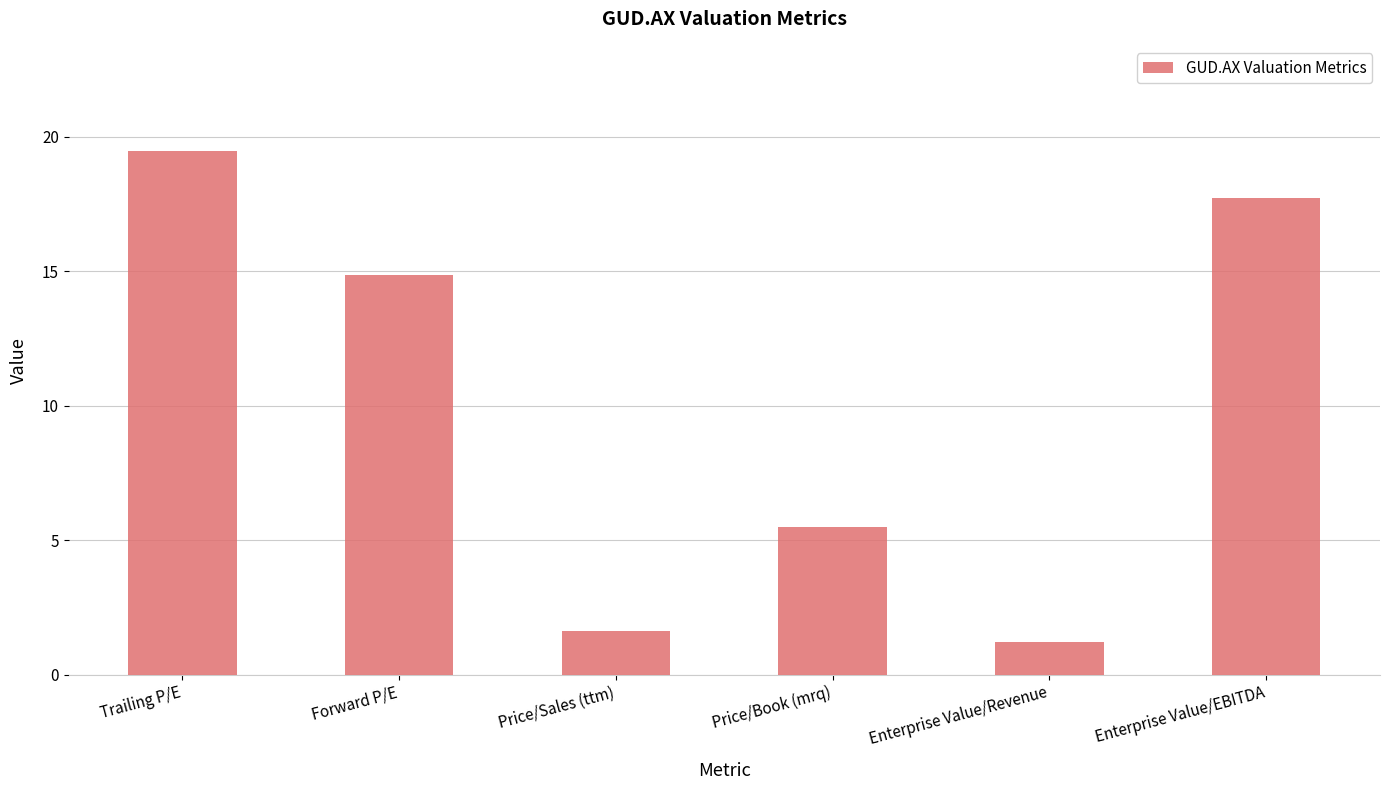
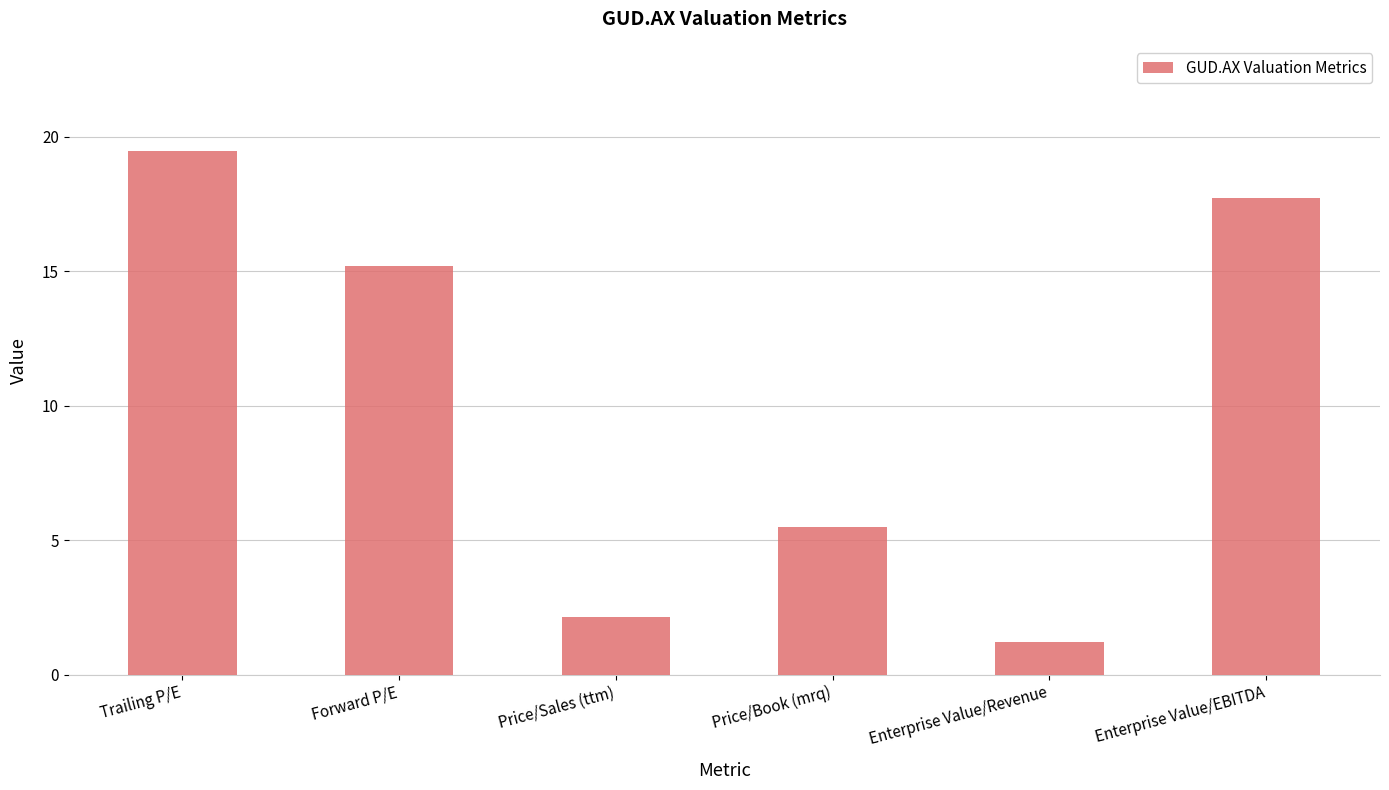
Forward P/E: 14.8 -> 15.2
Price/Sales (ttm): 1.6 -> 2.1
